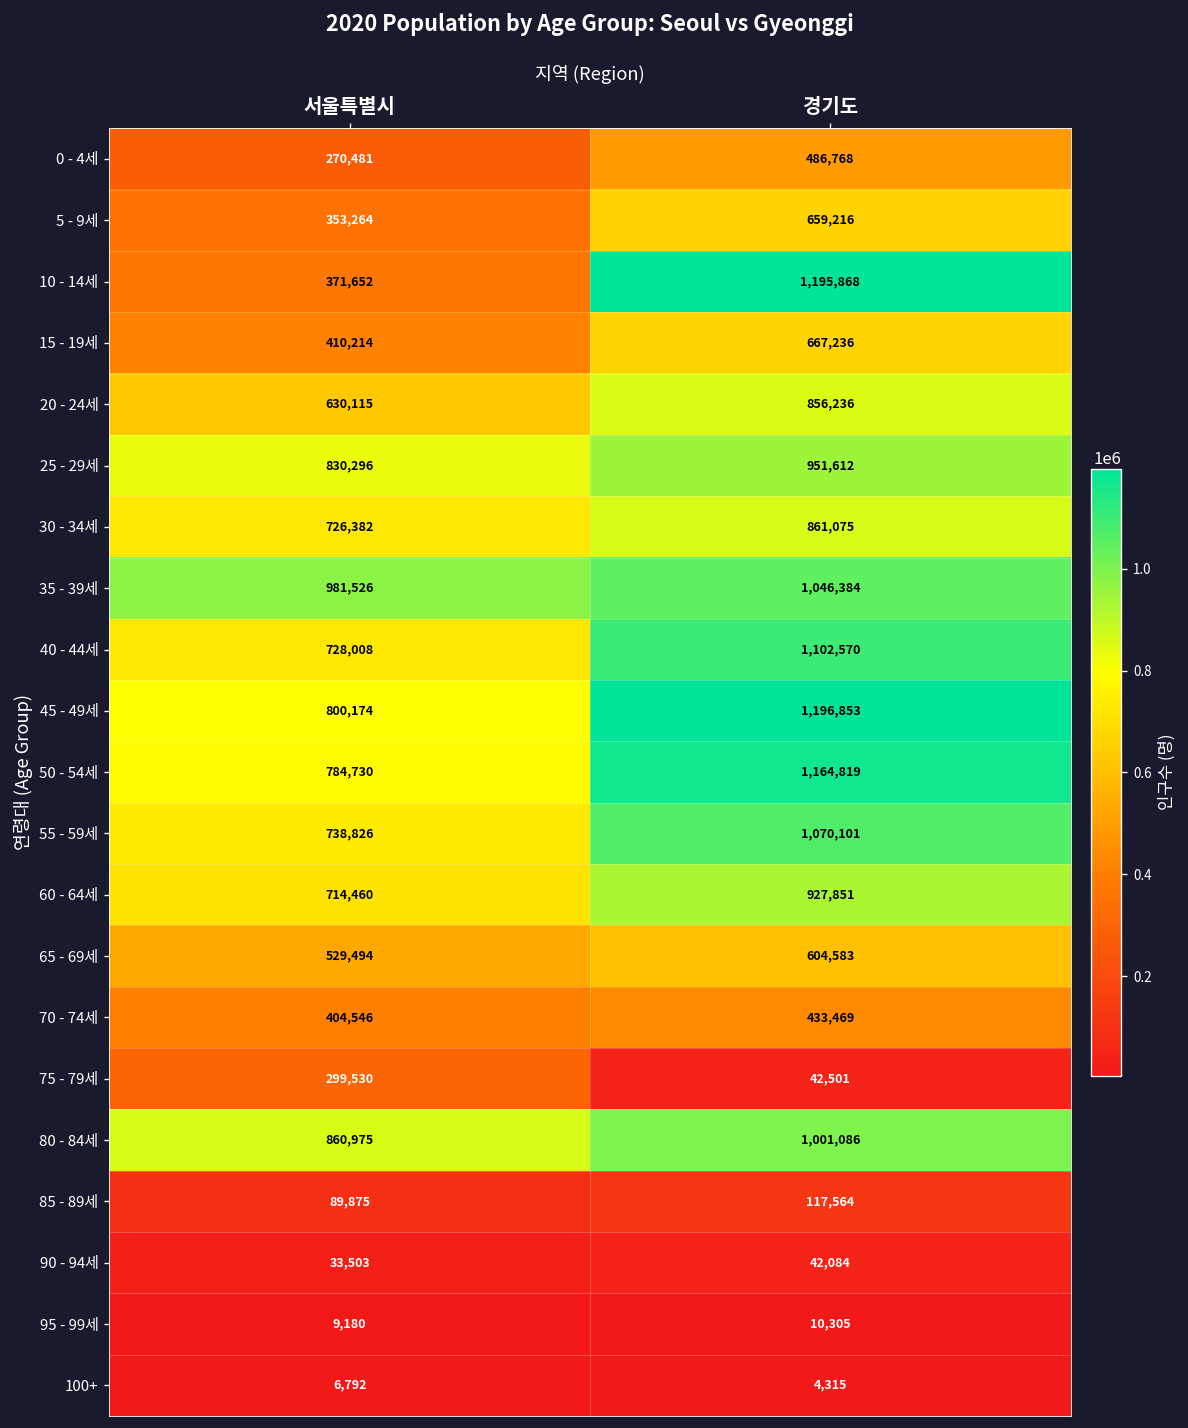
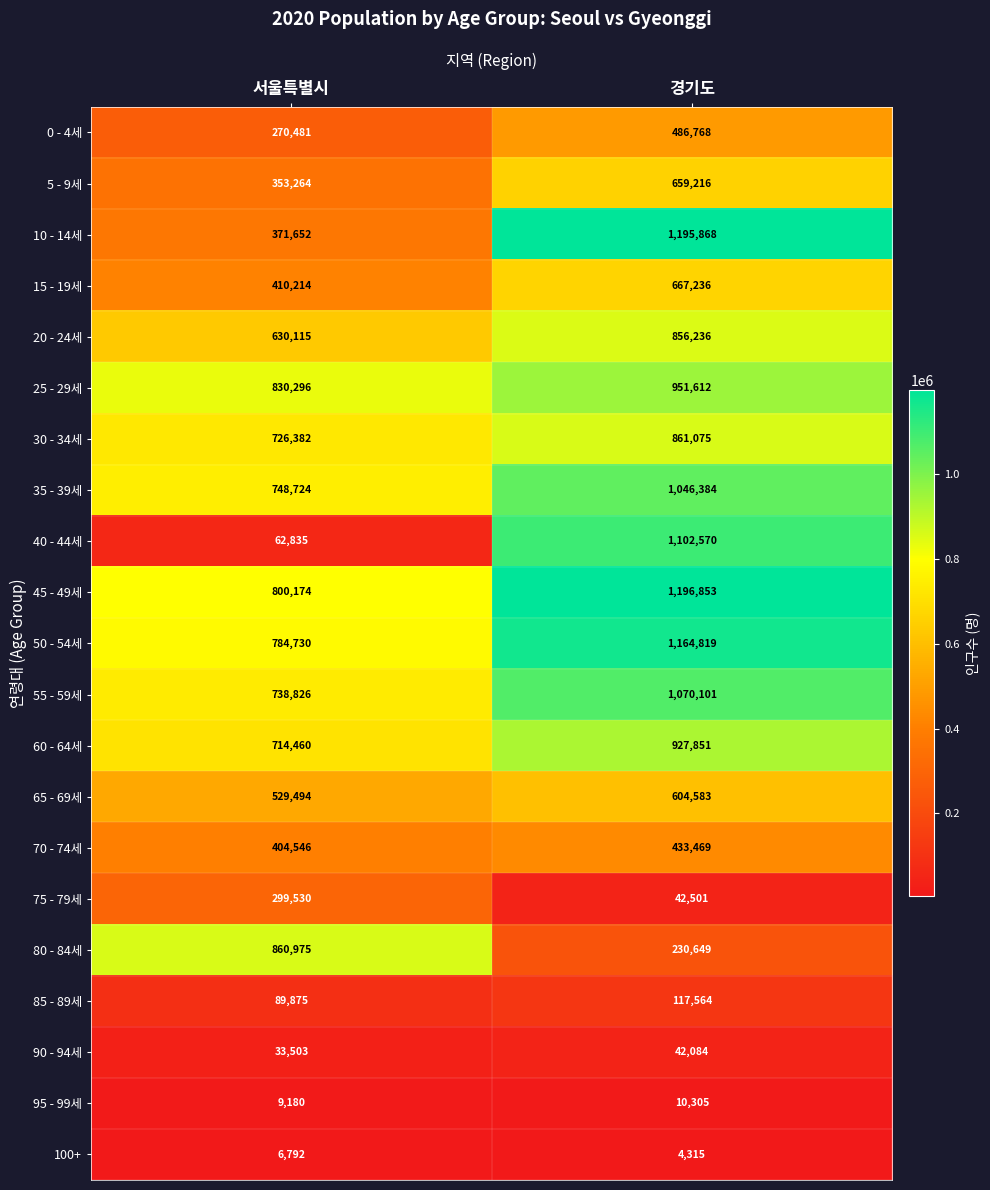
35 - 39세, 서울특별시: 981,526 -> 748,724
40 - 44세, 서울특별시: 728,008 -> 62,835
80 - 84세, 경기도: 1,001,086 -> 230,649
